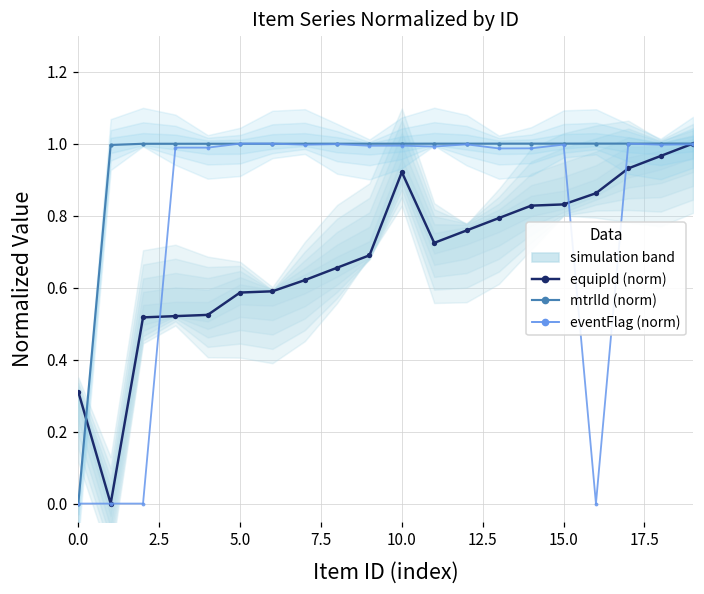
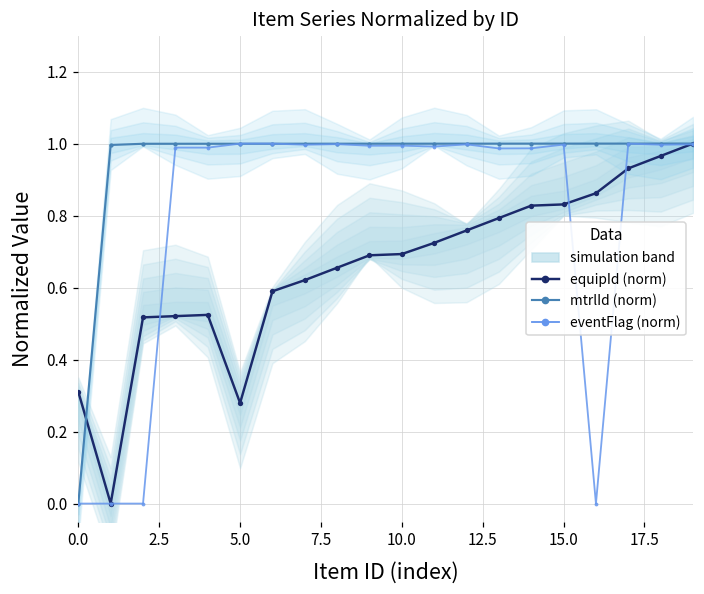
equipId (norm), 5.0: 0.59 -> 0.28
equipId (norm), 10.0: 0.92 -> 0.69
